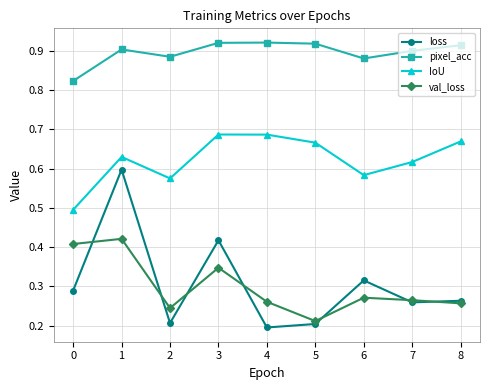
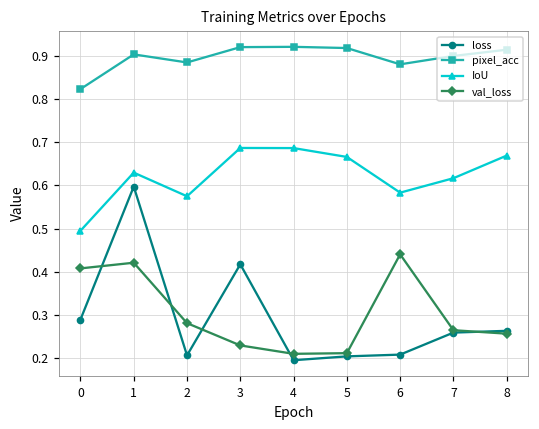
val_loss, 2: 0.24 -> 0.28
val_loss, 3: 0.35 -> 0.23
val_loss, 4: 0.26 -> 0.21
loss, 6: 0.32 -> 0.21
val_loss, 6: 0.27 -> 0.44
